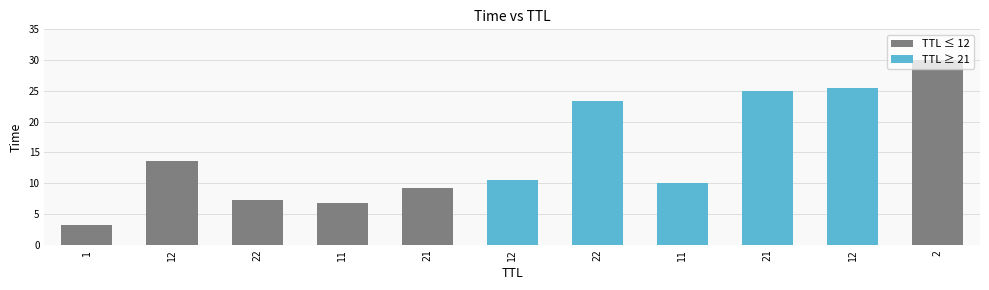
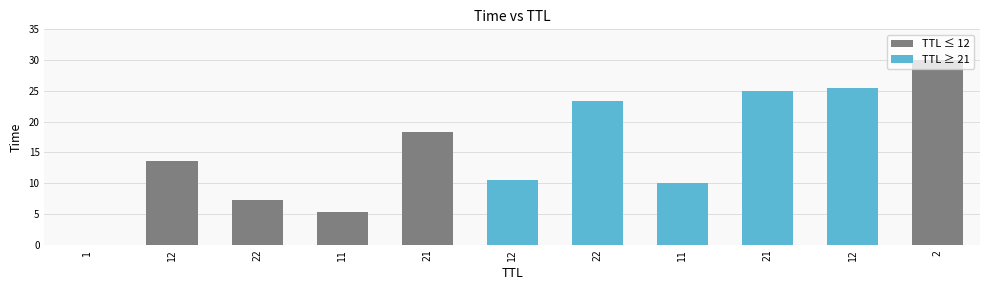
TTL ≤ 12, 1: 3 -> 0
TTL ≤ 12, 11: 7 -> 5
TTL ≤ 12, 21: 9 -> 18
